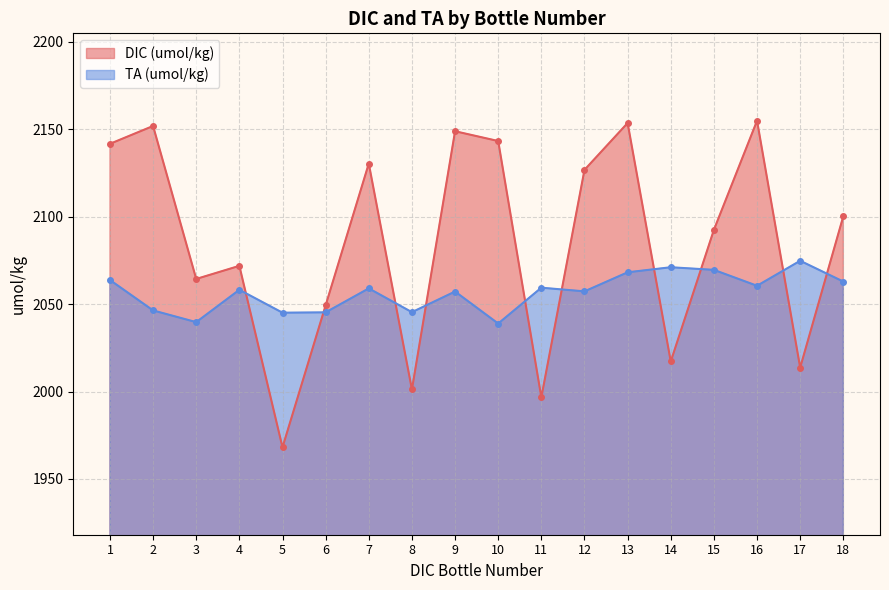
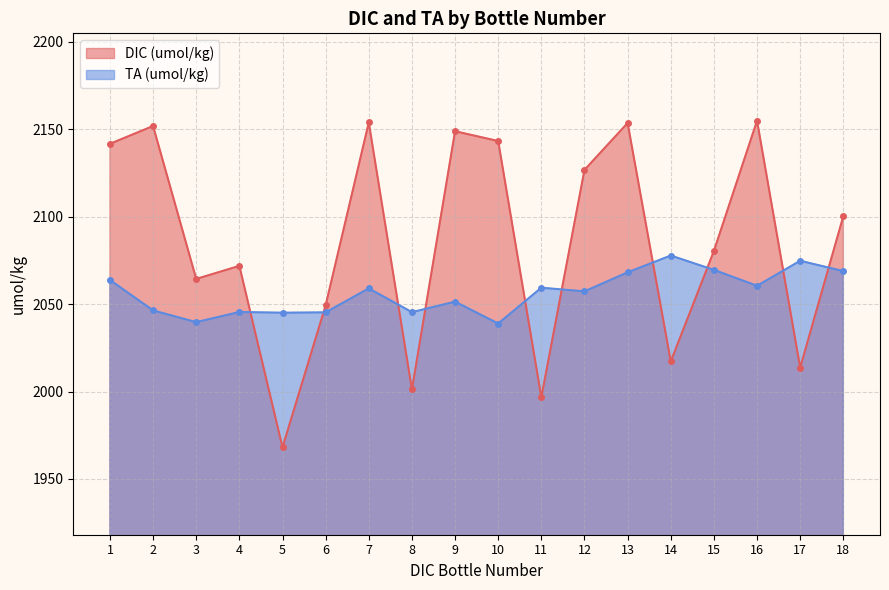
TA (umol/kg), 4: 2058 -> 2046
DIC (umol/kg), 7: 2130 -> 2154
TA (umol/kg), 9: 2057 -> 2051
TA (umol/kg), 14: 2071 -> 2078
DIC (umol/kg), 15: 2093 -> 2080
TA (umol/kg), 18: 2063 -> 2069
